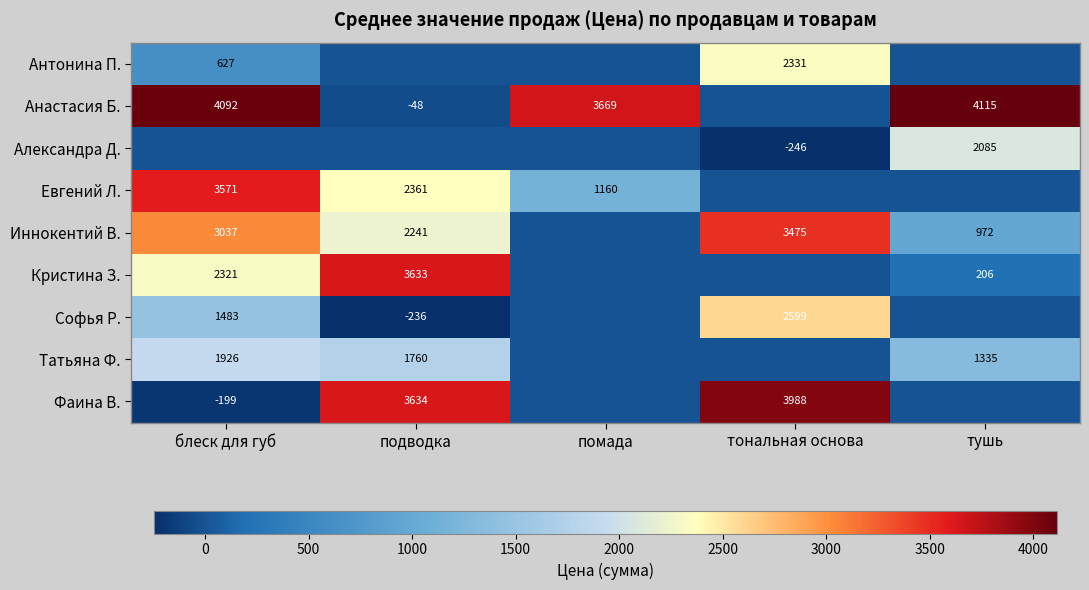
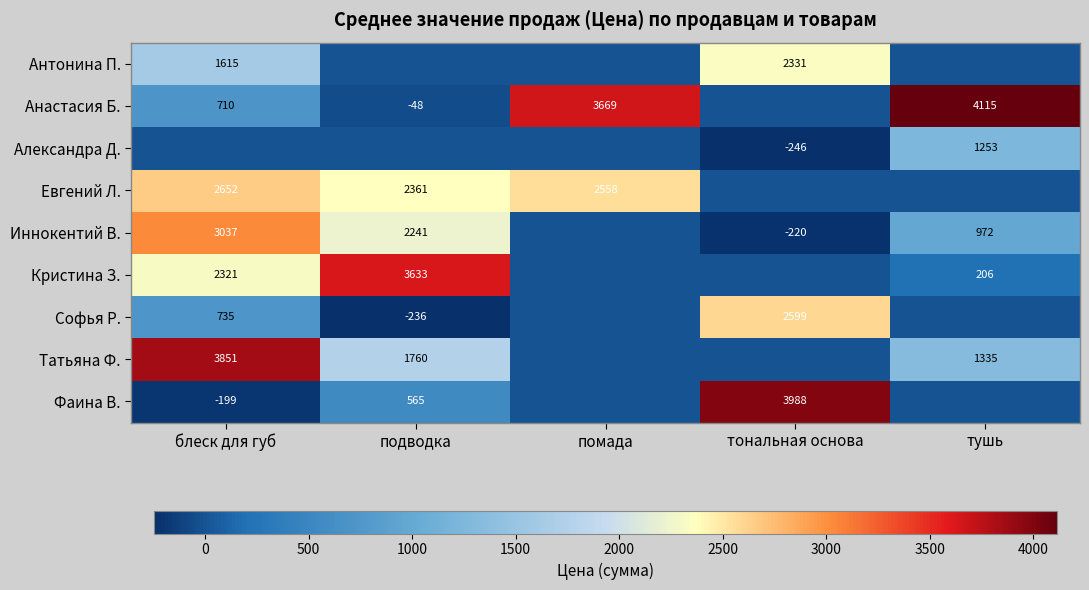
Антонина П., блеск для губ: 627 -> 1615
Анастасия Б., блеск для губ: 4092 -> 710
Александра Д., тушь: 2085 -> 1253
Евгений Л., блеск для губ: 3571 -> 2652
Евгений Л., помада: 1160 -> 2558
Иннокентий В., тональная основа: 3475 -> -220
Софья Р., блеск для губ: 1483 -> 735
Татьяна Ф., блеск для губ: 1926 -> 3851
Фаина В., подводка: 3634 -> 565
